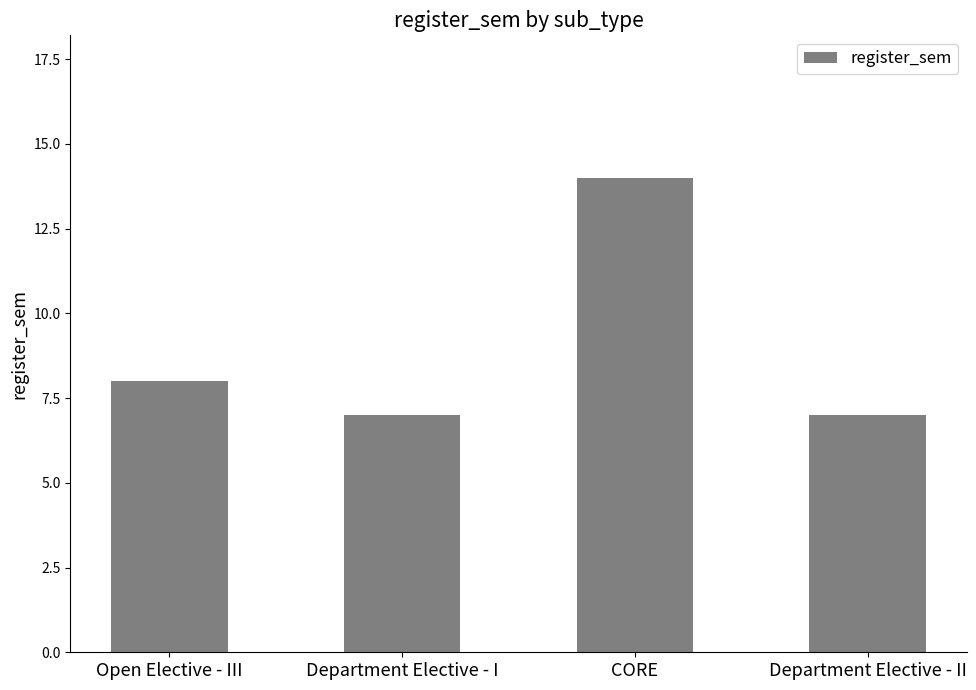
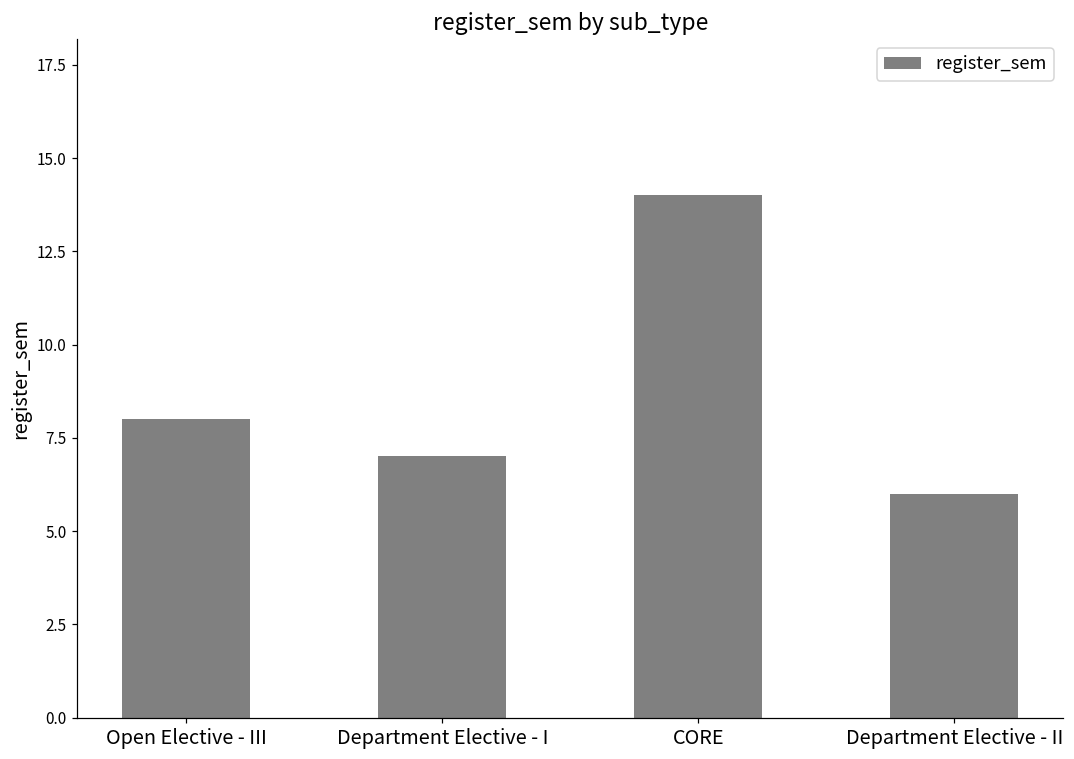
Department Elective - II: 7 -> 6
